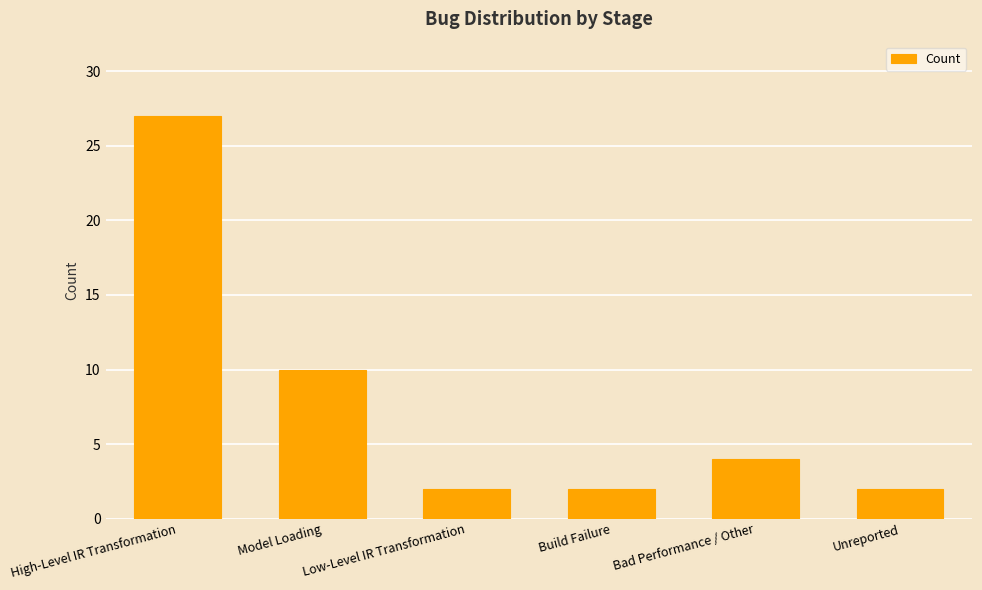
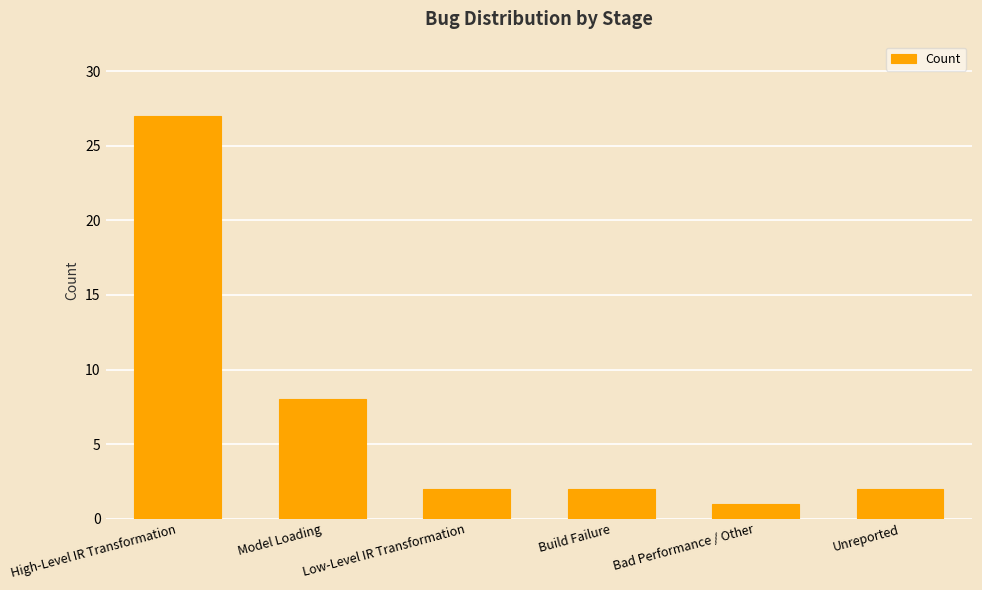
Model Loading: 10 -> 8
Bad Performance / Other: 4 -> 1
